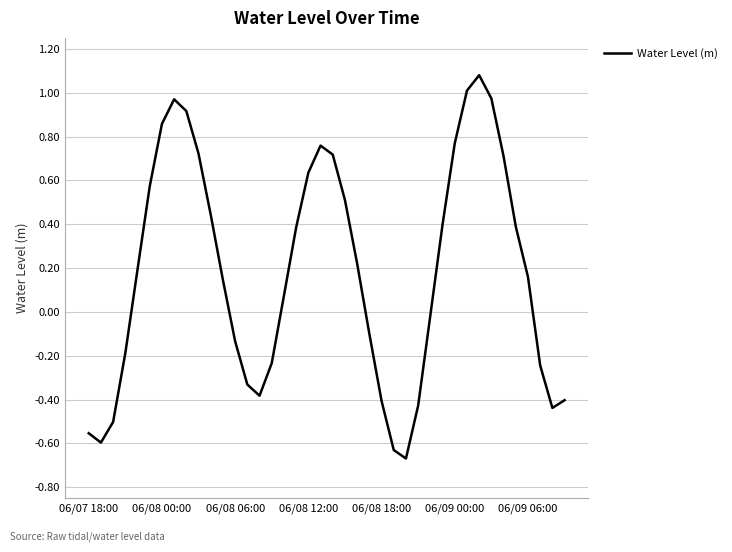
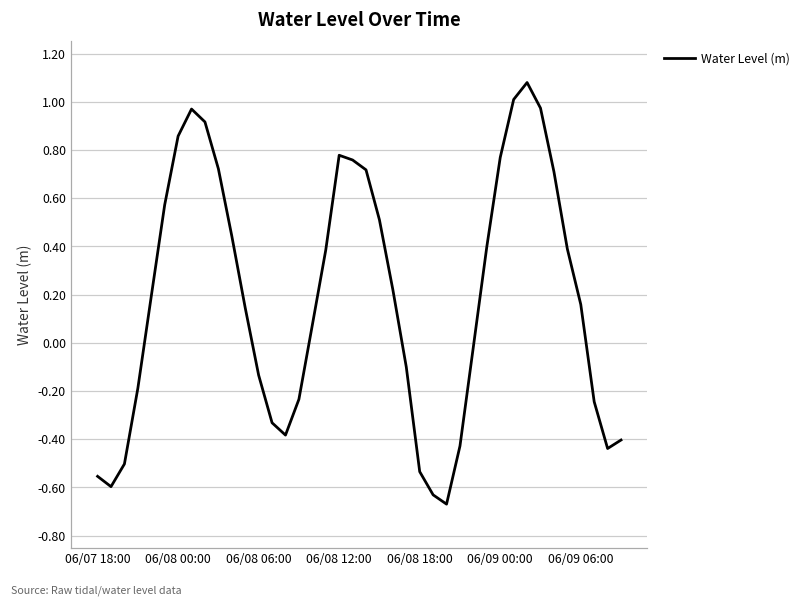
06/08 12:00: 0.63 -> 0.78
06/08 18:00: -0.41 -> -0.53
